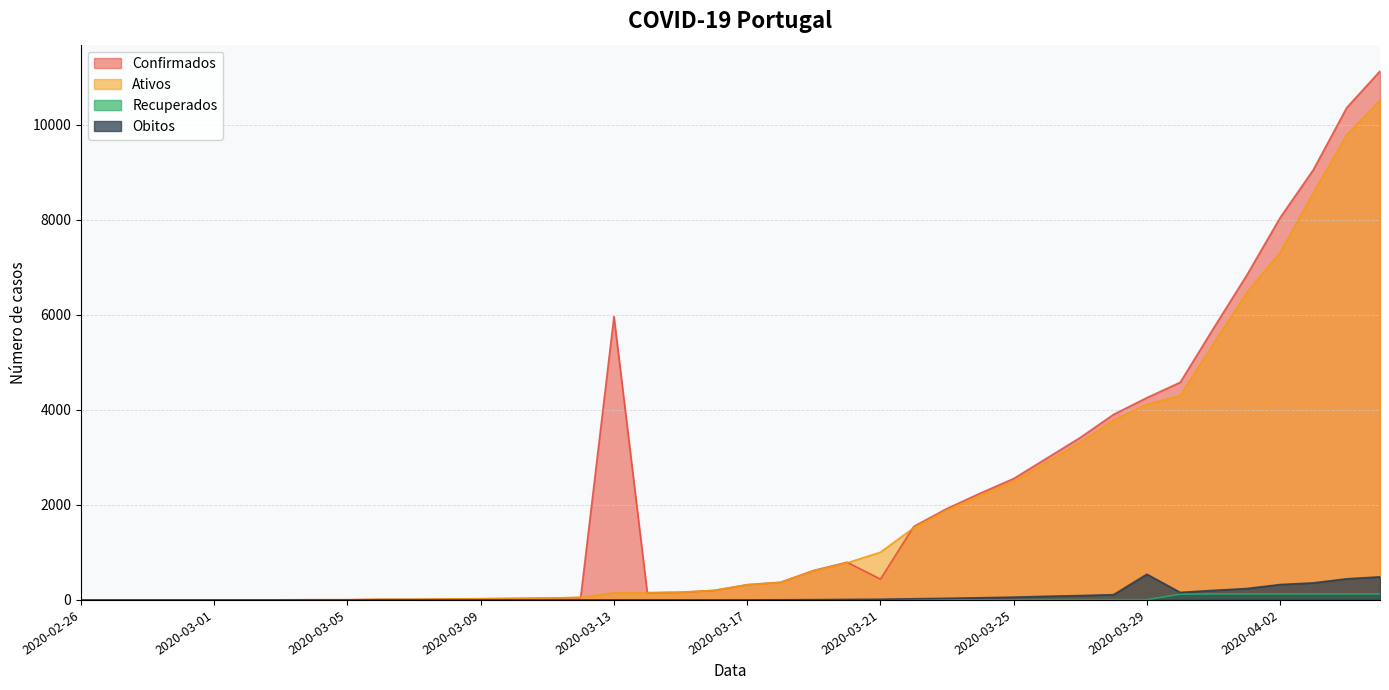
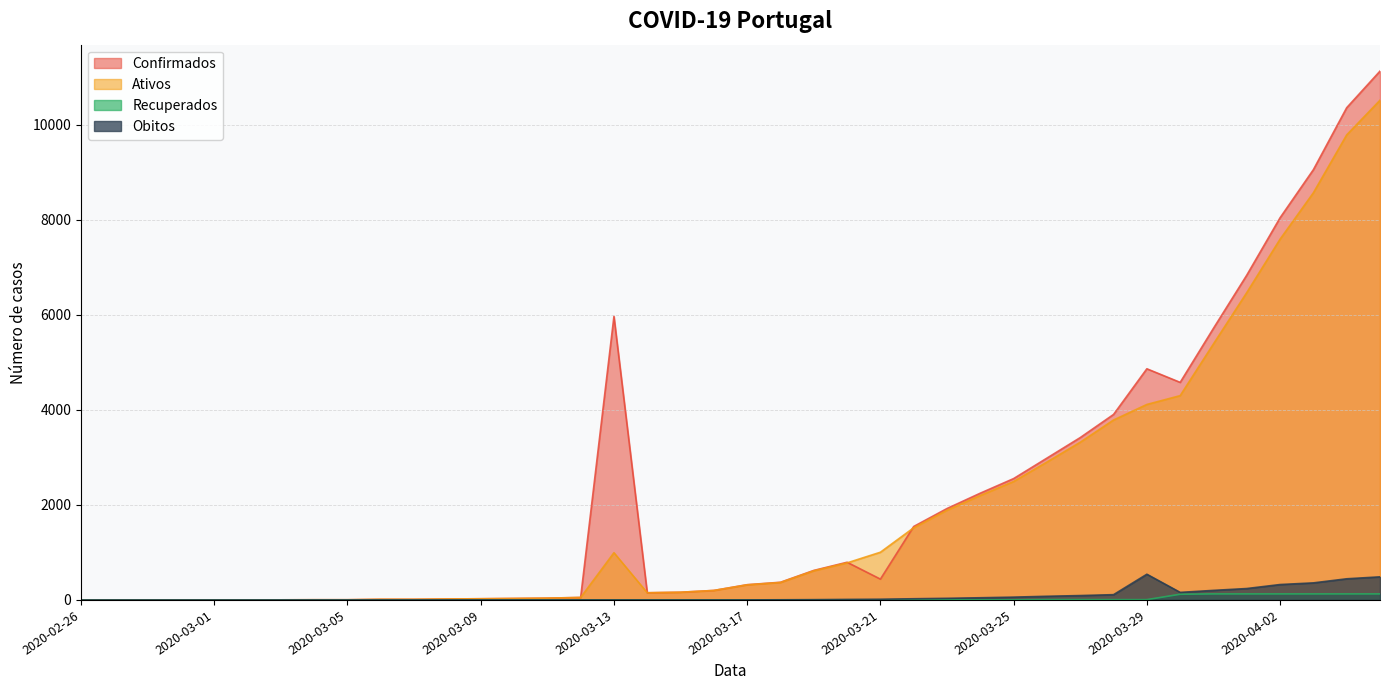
Ativos, 2020-03-13: 200 -> 1000
Confirmados, 2020-03-29: 4300 -> 4900
Ativos, 2020-04-02: 7300 -> 7600
